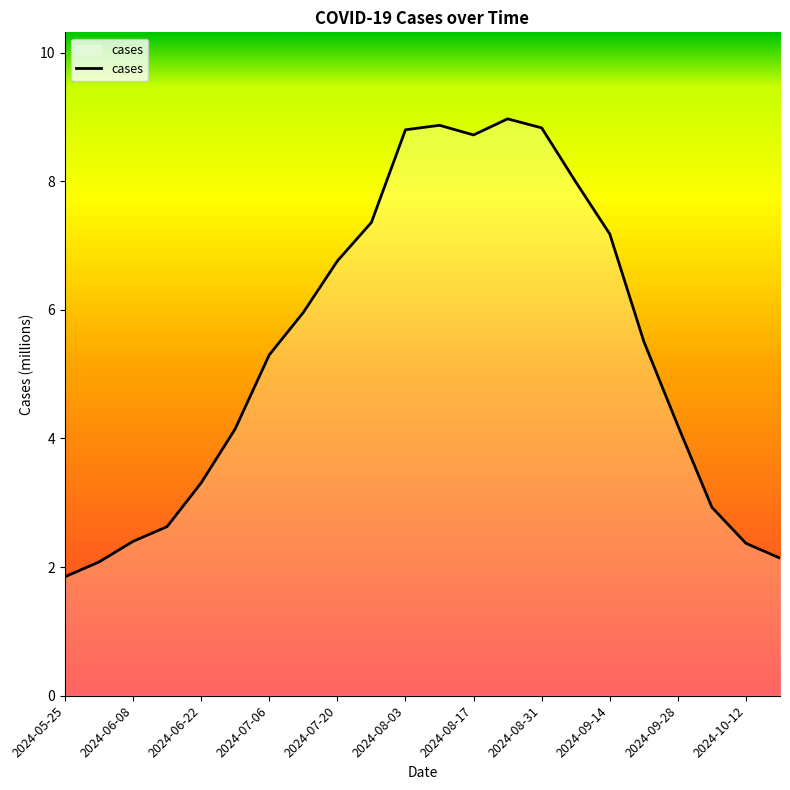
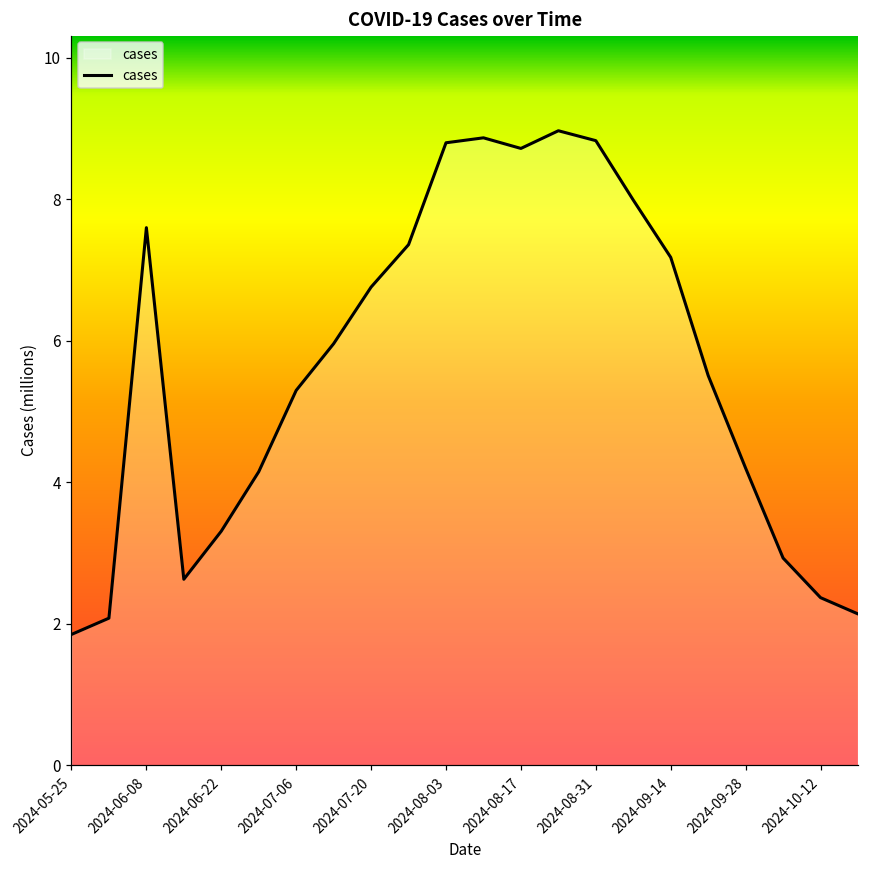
2024-06-08: 2.4 -> 7.6
